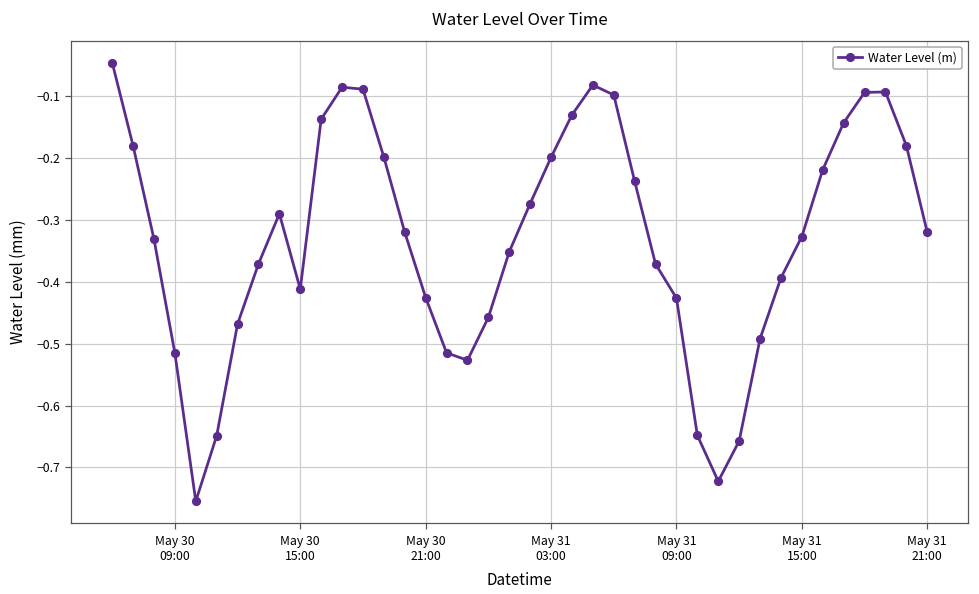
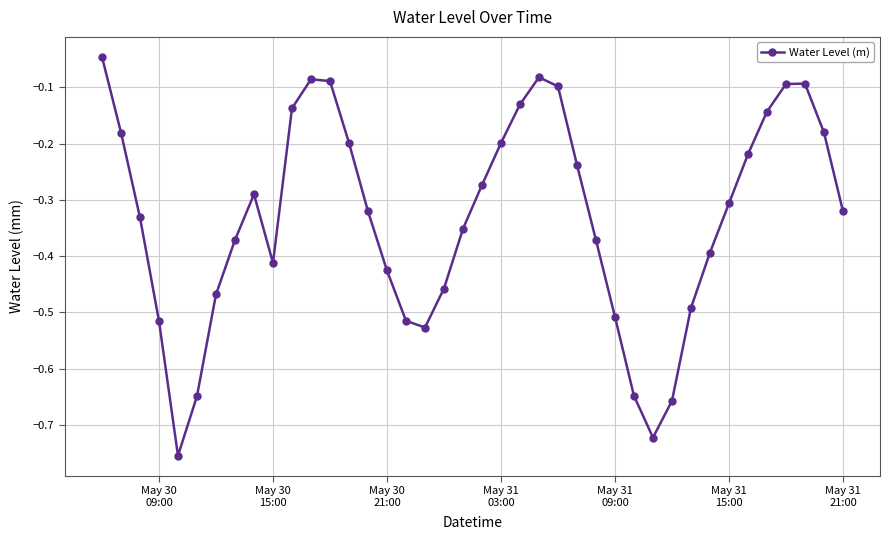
May 31 09:00: -0.43 -> -0.51
May 31 15:00: -0.33 -> -0.31
